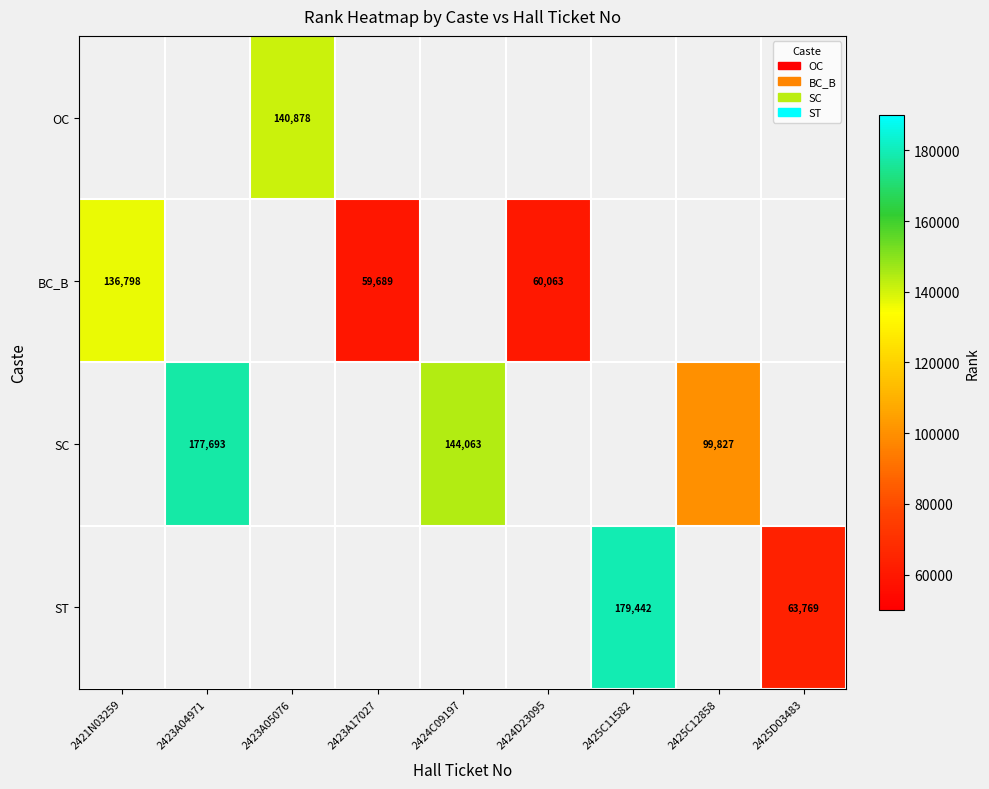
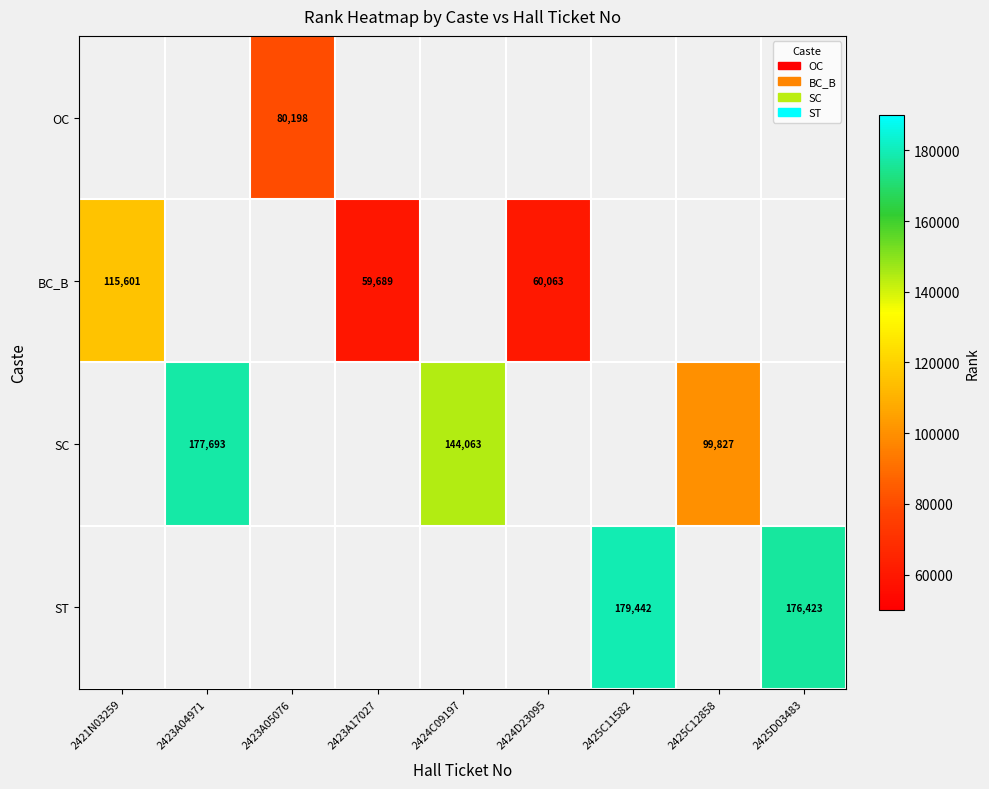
OC, 2423A05076: 140,878 -> 80,198
BC_B, 2421N03259: 136,798 -> 115,601
ST, 2425D03483: 63,769 -> 176,423
